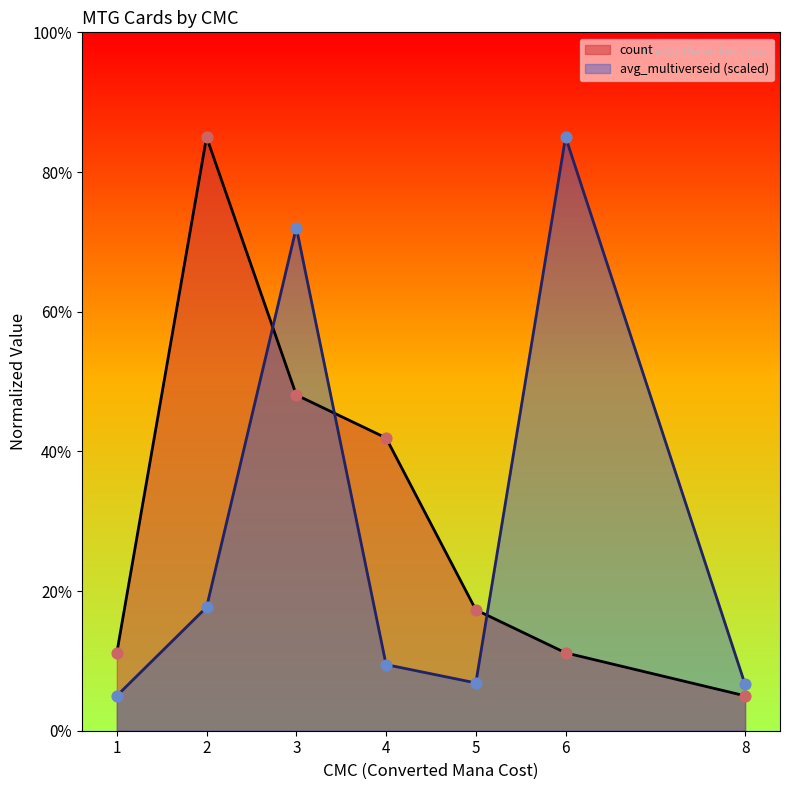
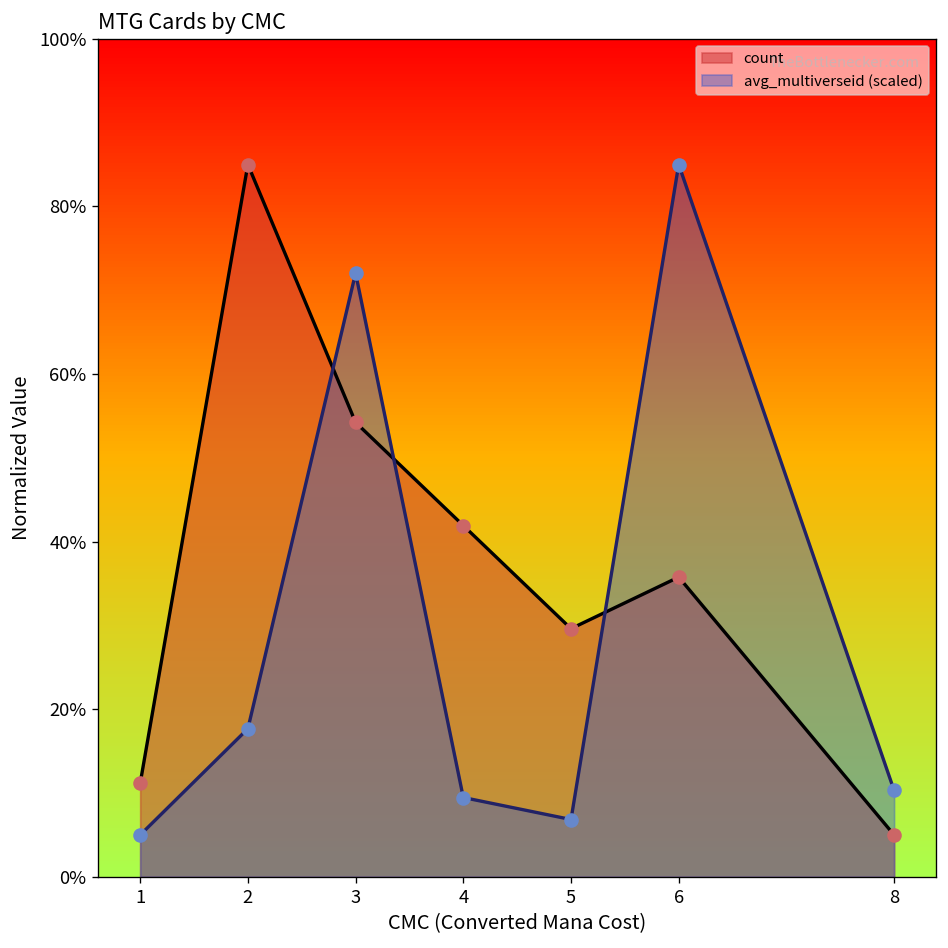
count, 3: 48% -> 54%
count, 5: 17% -> 30%
count, 6: 11% -> 36%
avg_multiverseid (scaled), 8: 7% -> 10%
